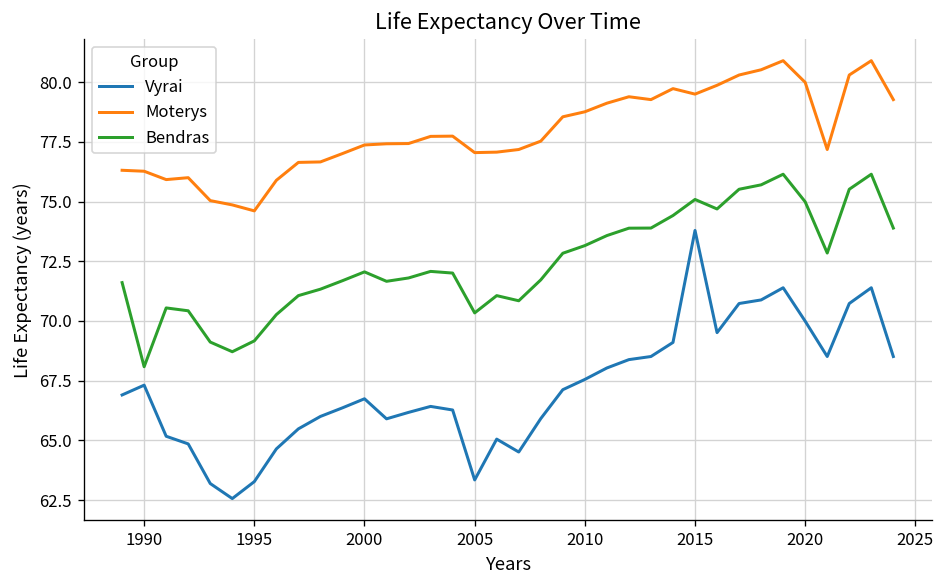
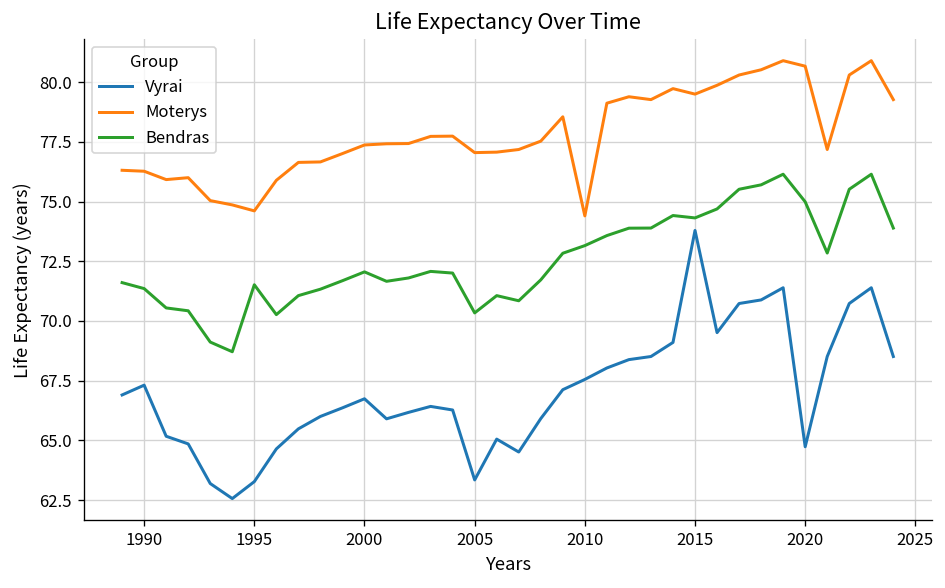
Bendras, 1990: 68.1 -> 71.4
Bendras, 1995: 69.2 -> 71.5
Moterys, 2010: 78.8 -> 74.4
Bendras, 2015: 75.1 -> 74.3
Vyrai, 2020: 70.0 -> 64.7
Moterys, 2020: 80.0 -> 80.7
